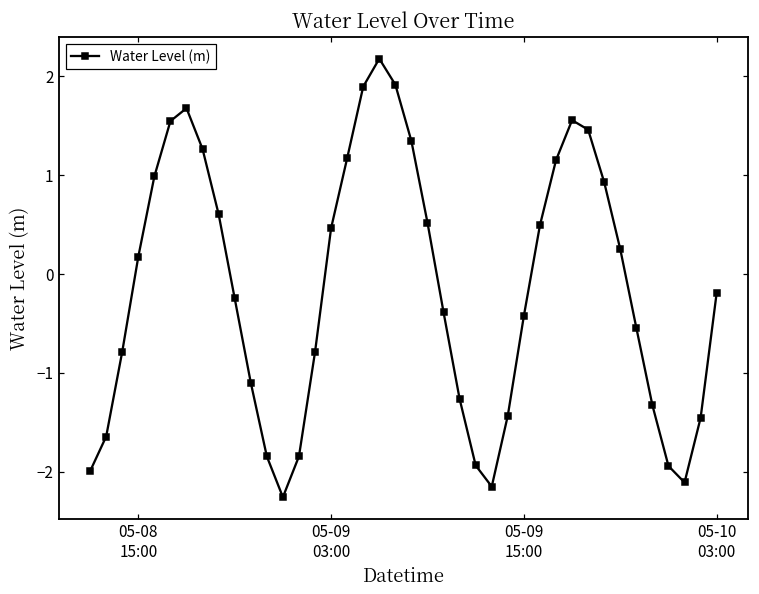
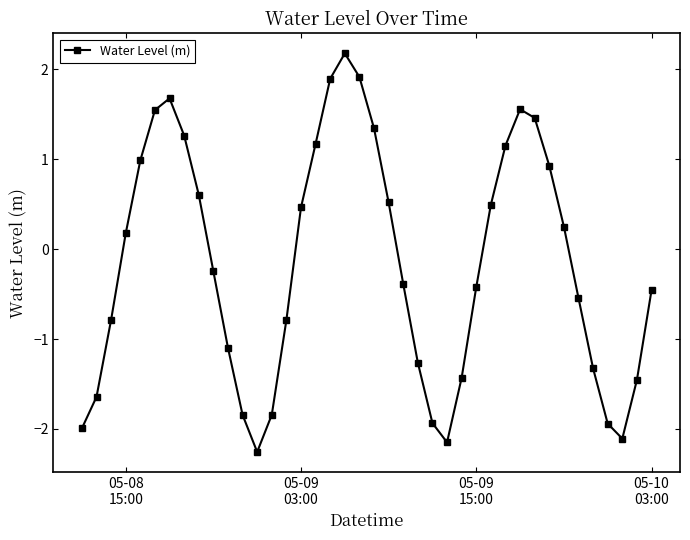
05-10 03:00: -0.2 -> -0.5
